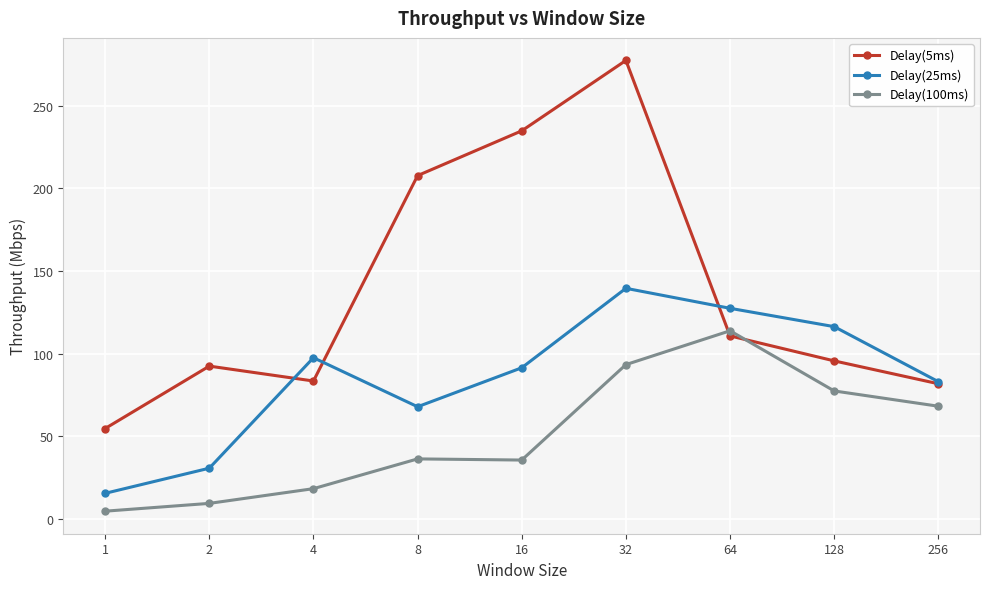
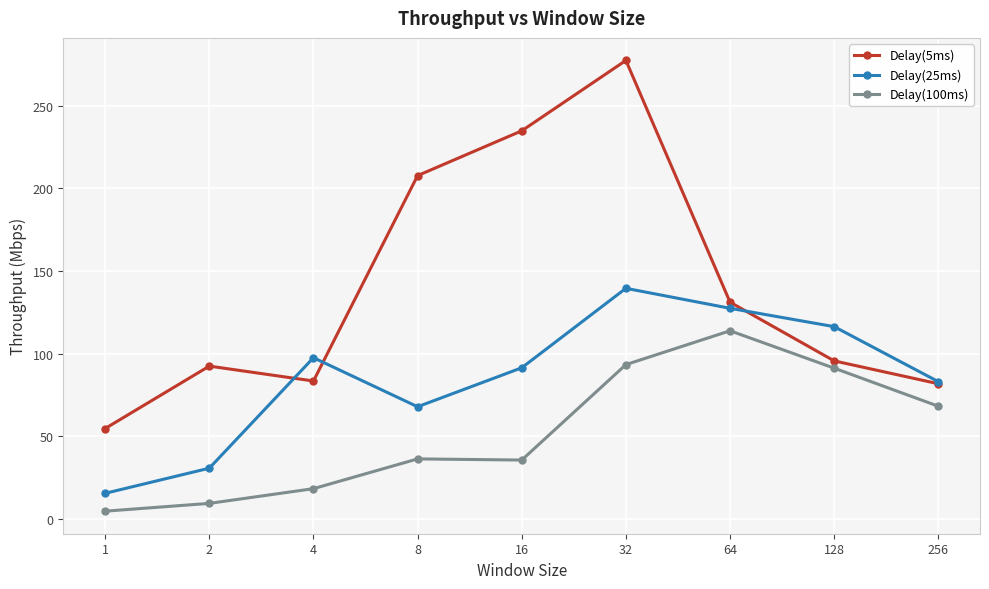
Delay(5ms), 64: 111 -> 131
Delay(100ms), 128: 77 -> 91
